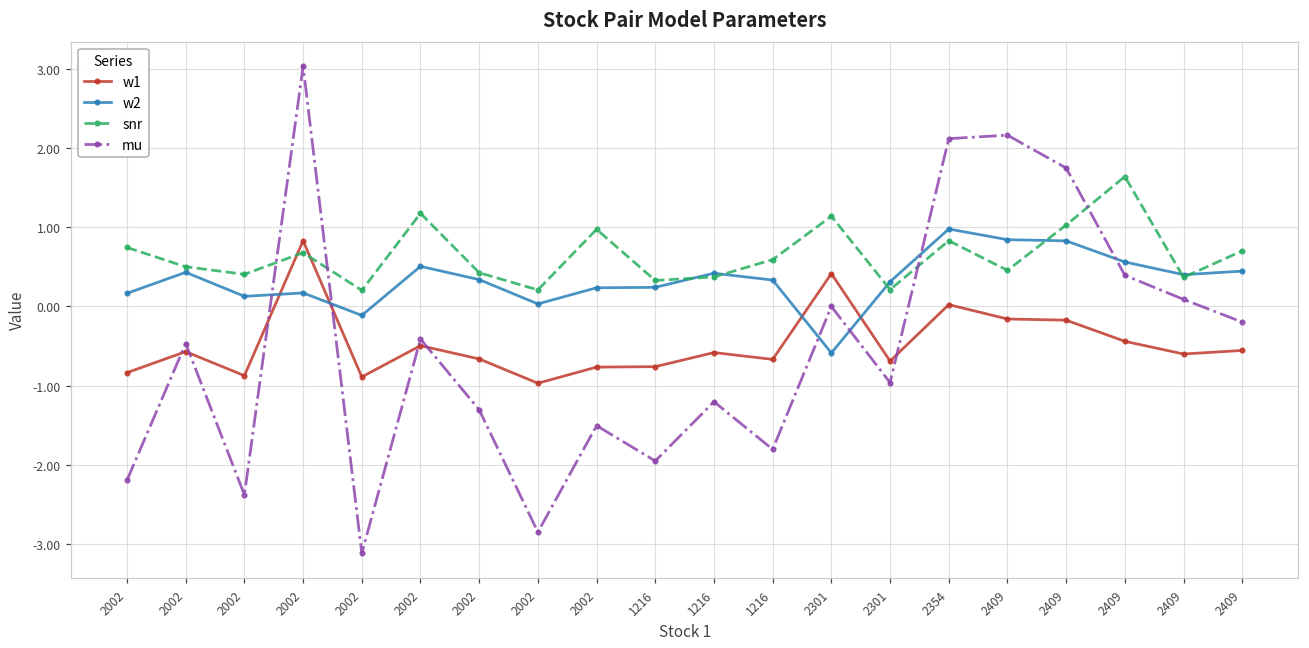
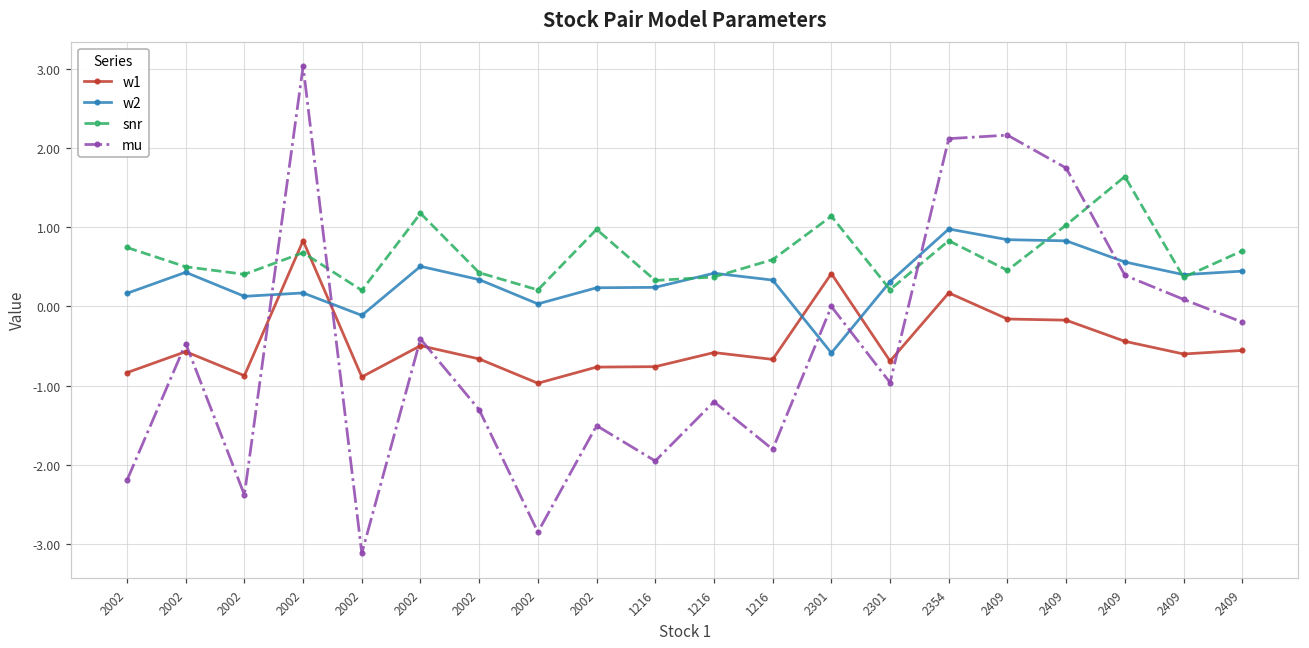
w1, 2354: 0.0 -> 0.2
